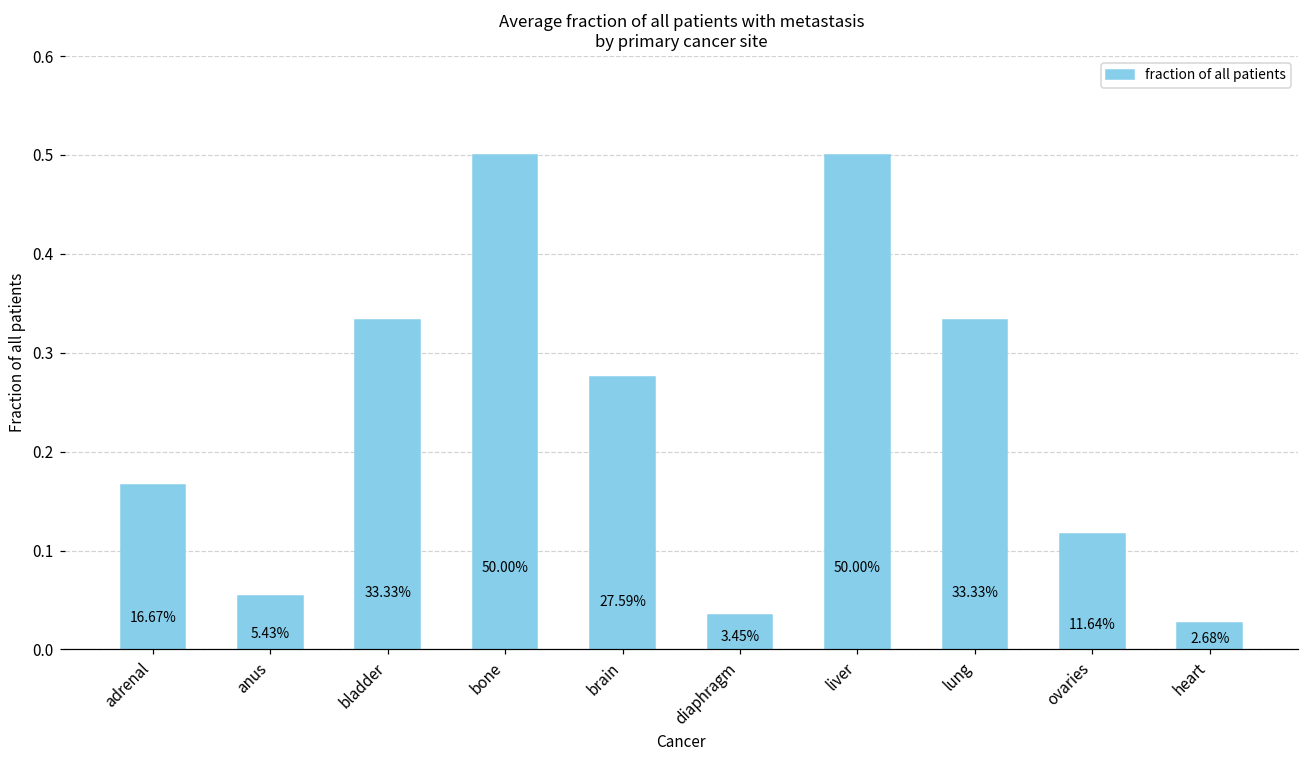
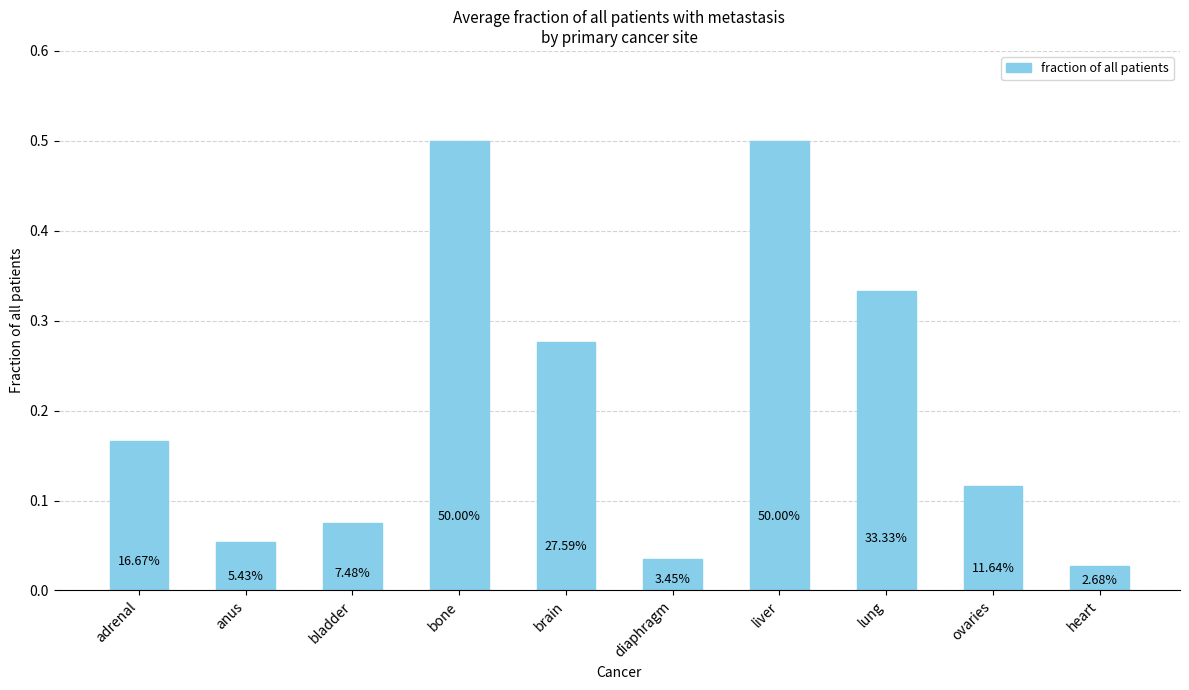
bladder: 33.33% -> 7.48%
